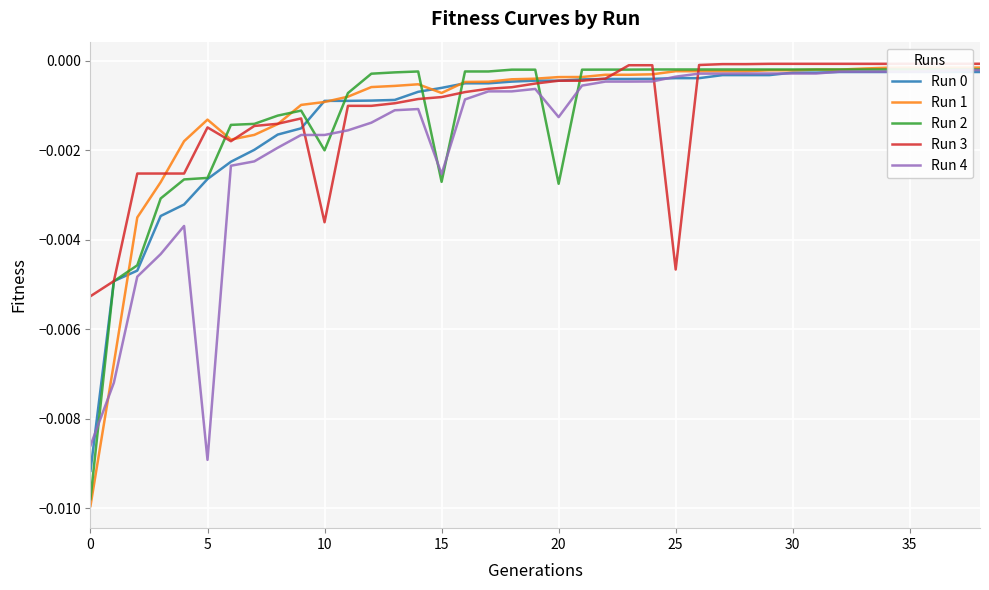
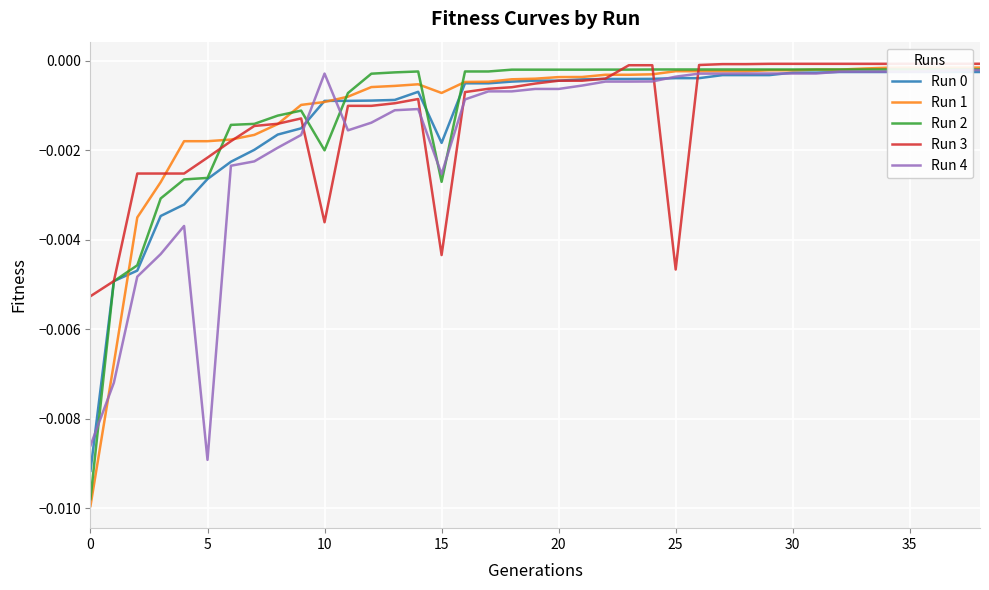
Run 1, 5: -0.0013 -> -0.0018
Run 3, 5: -0.0015 -> -0.0022
Run 4, 10: -0.0017 -> -0.0003
Run 0, 15: -0.0006 -> -0.0018
Run 3, 15: -0.0008 -> -0.0043
Run 2, 20: -0.0028 -> -0.0002
Run 4, 20: -0.0013 -> -0.0006
